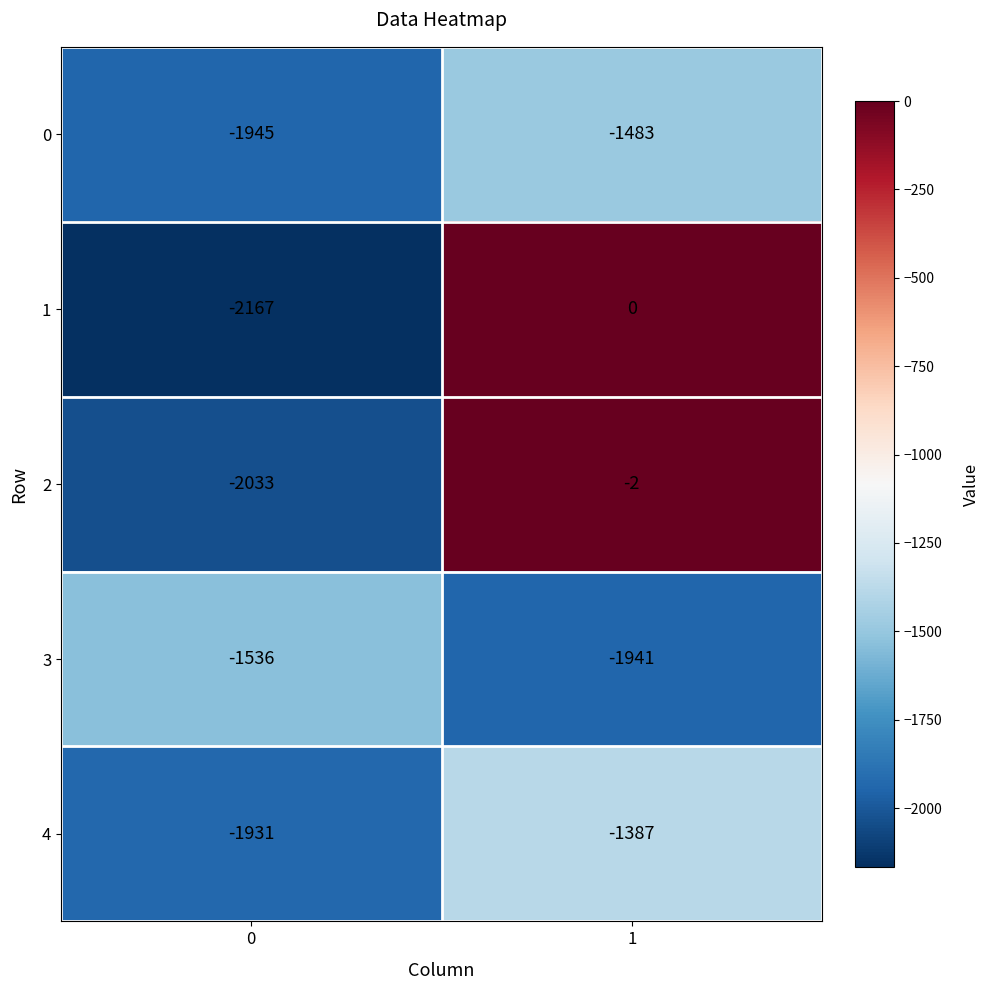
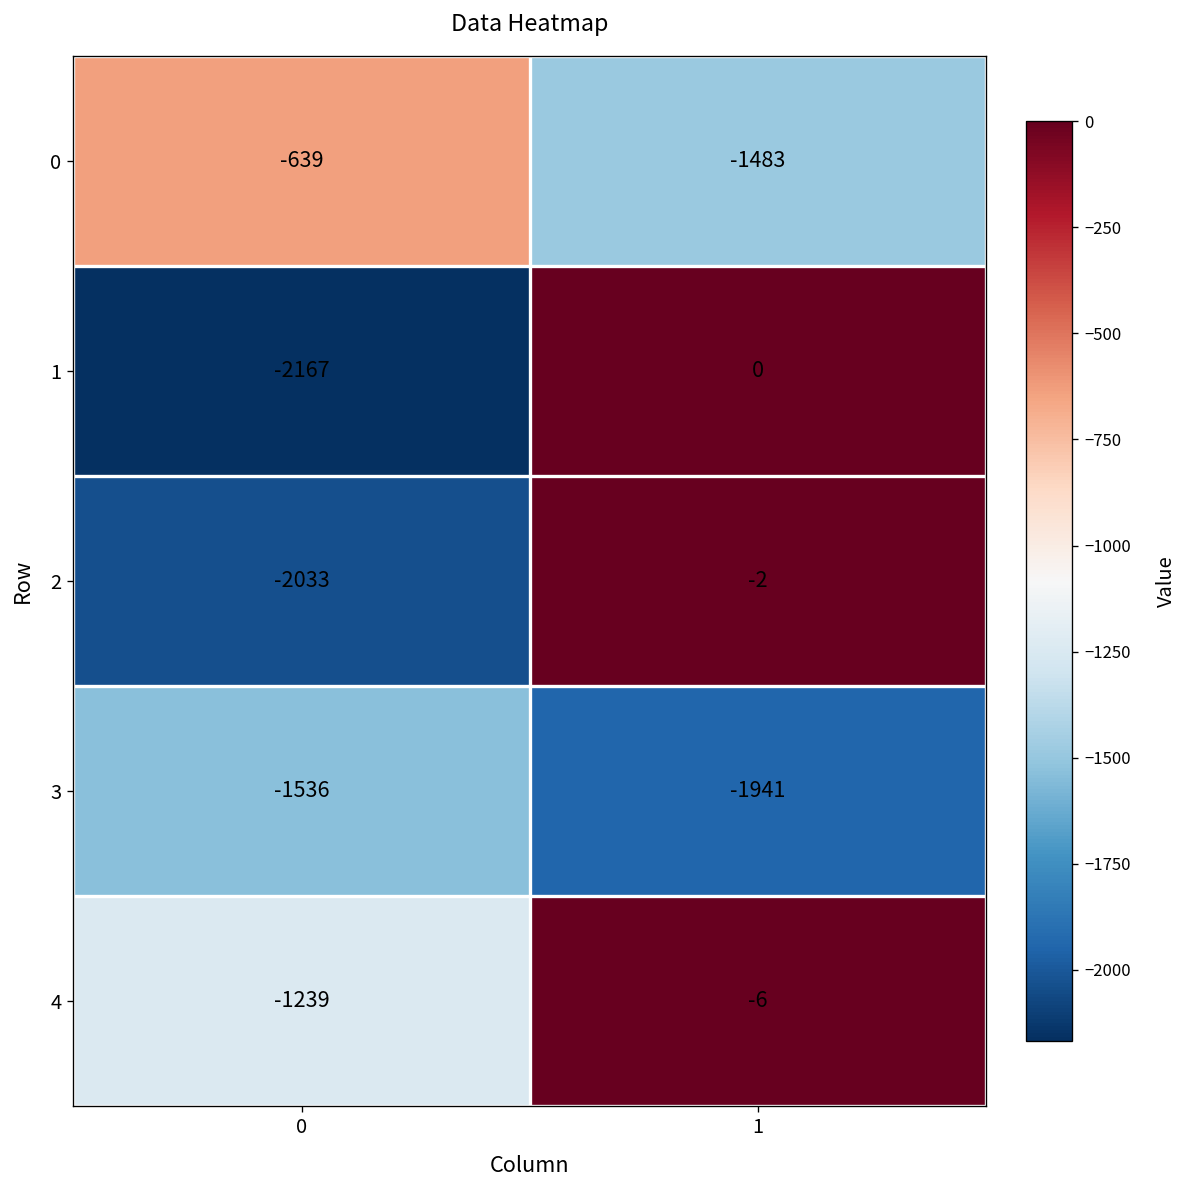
0, 0: -1945 -> -639
4, 0: -1931 -> -1239
4, 1: -1387 -> -6
